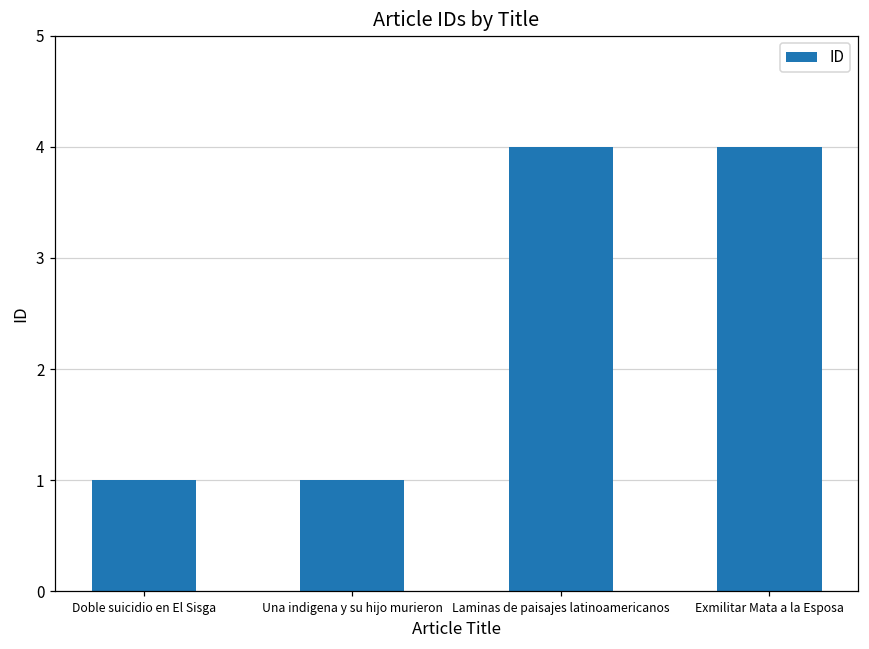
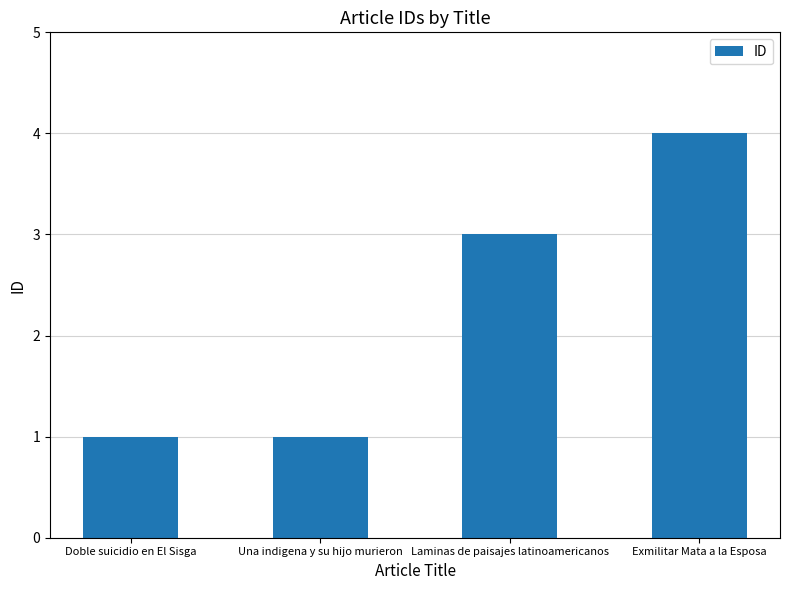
Laminas de paisajes latinoamericanos: 4 -> 3
